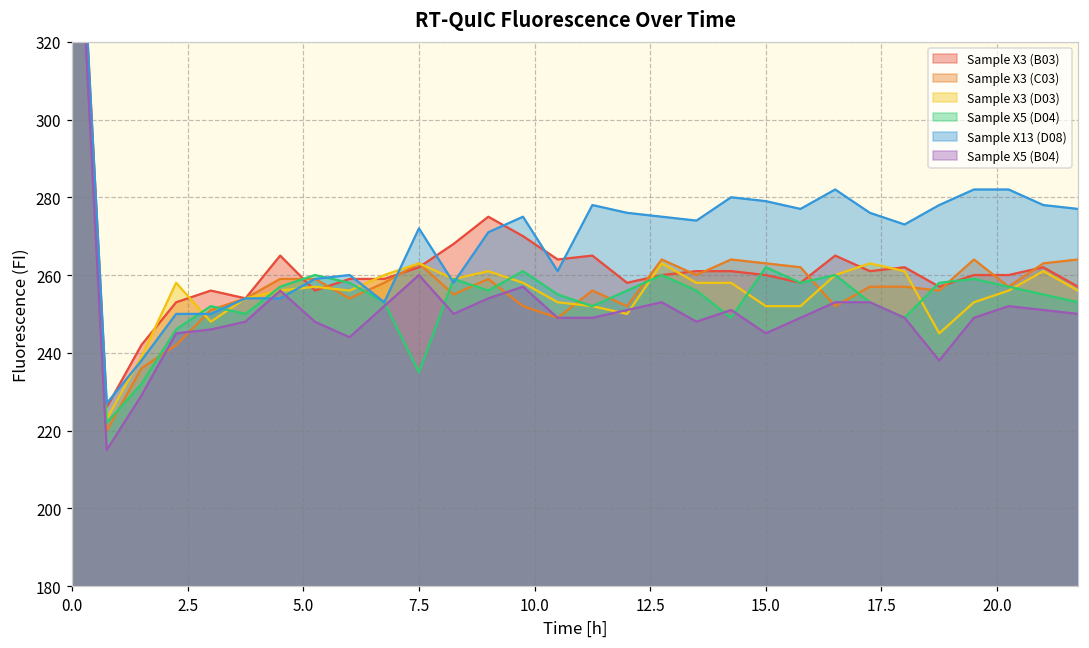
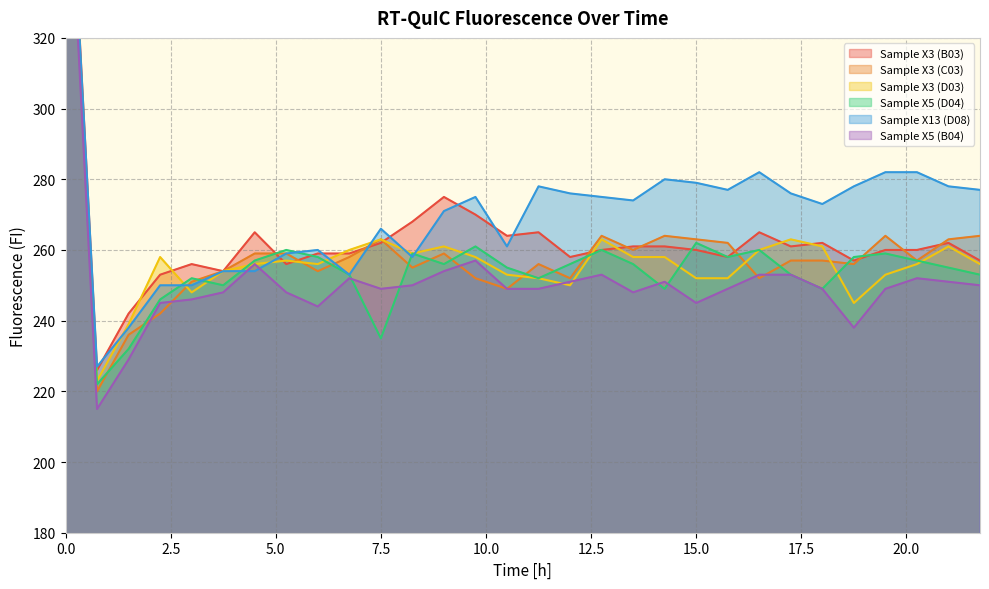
Sample X13 (D08), 7.5: 272 -> 266
Sample X5 (B04), 7.5: 260 -> 249
